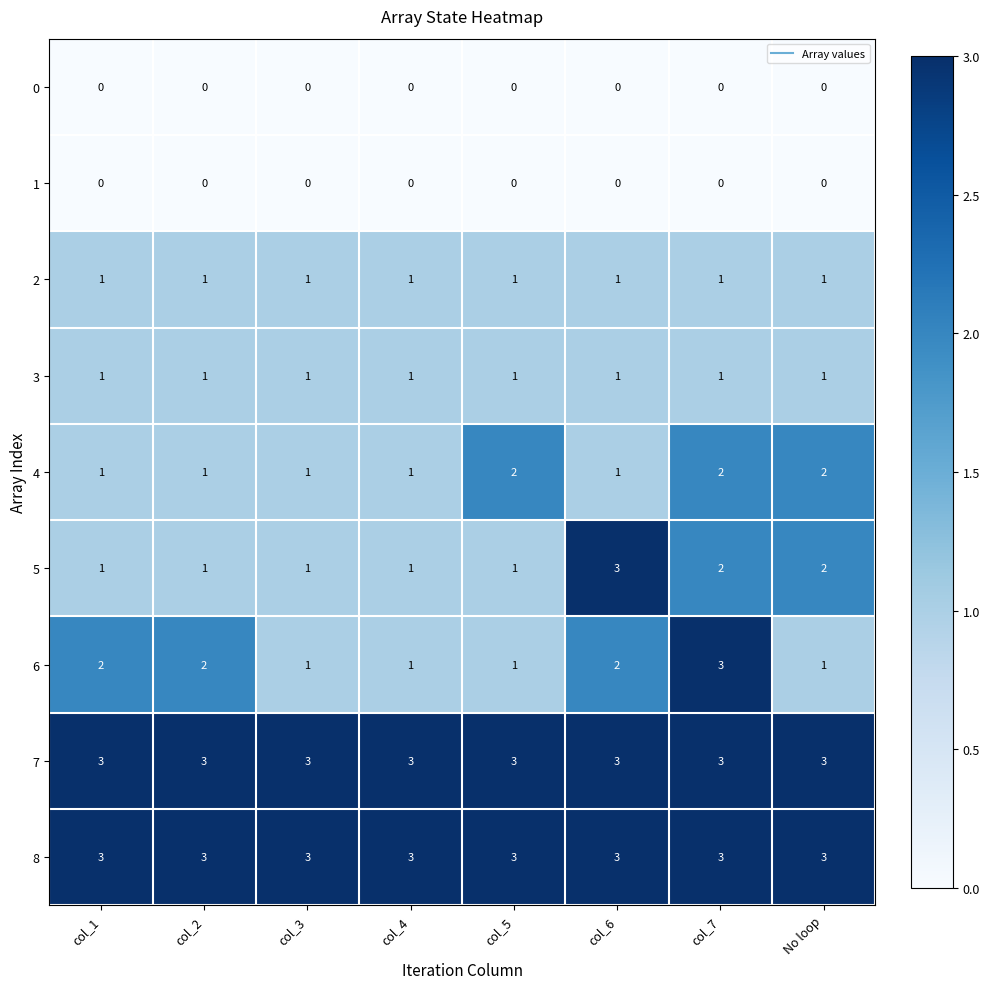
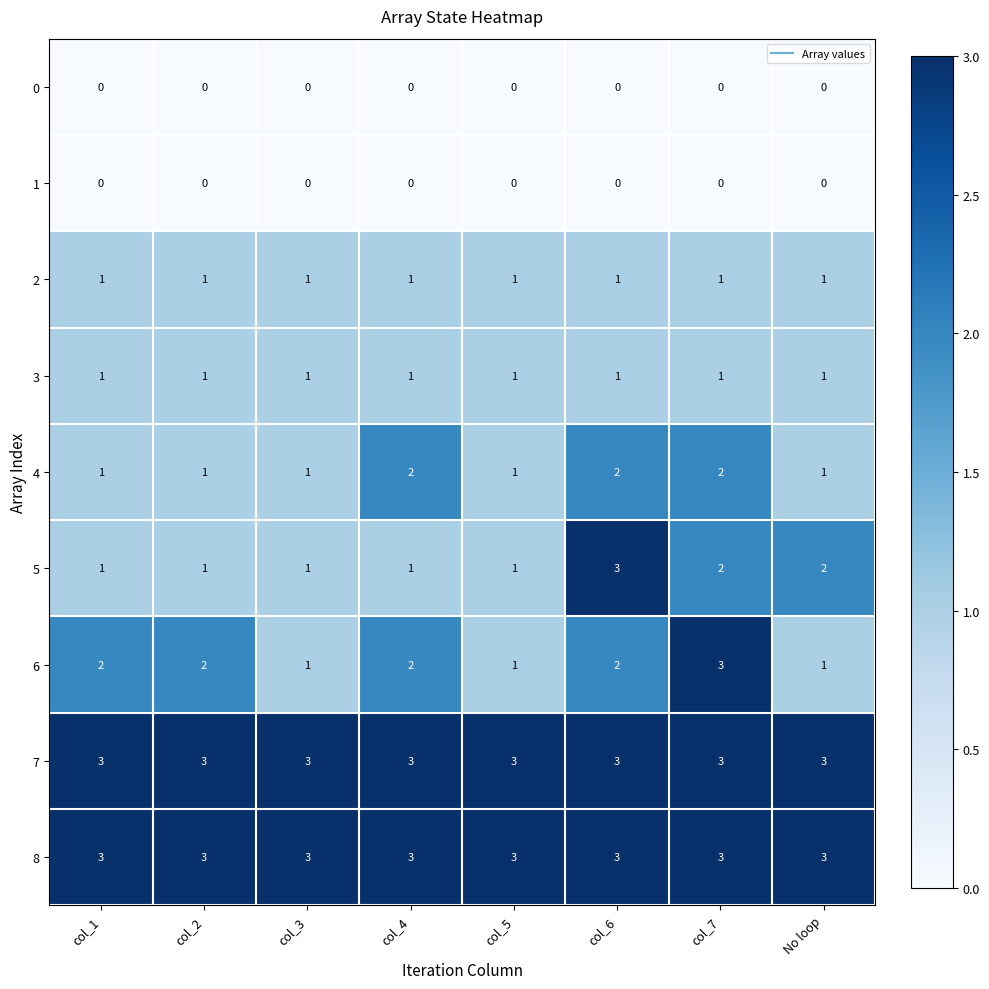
4, col_4: 1 -> 2
4, col_5: 2 -> 1
4, col_6: 1 -> 2
4, No loop: 2 -> 1
6, col_4: 1 -> 2
